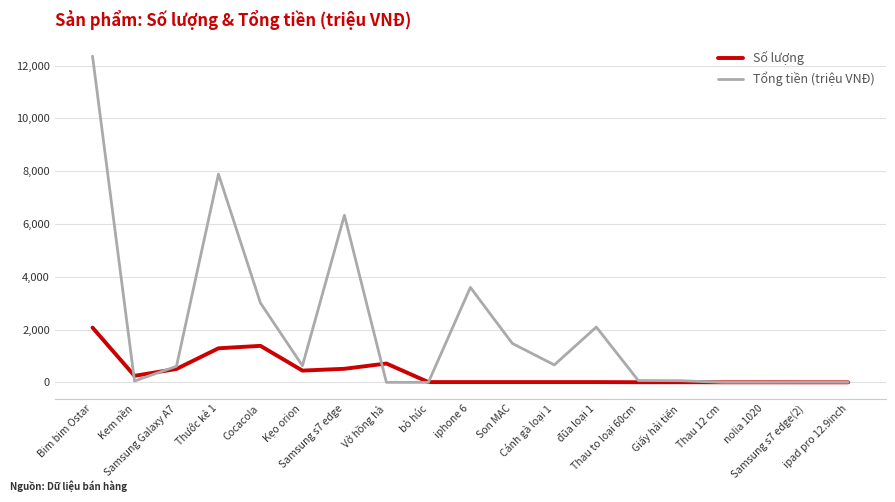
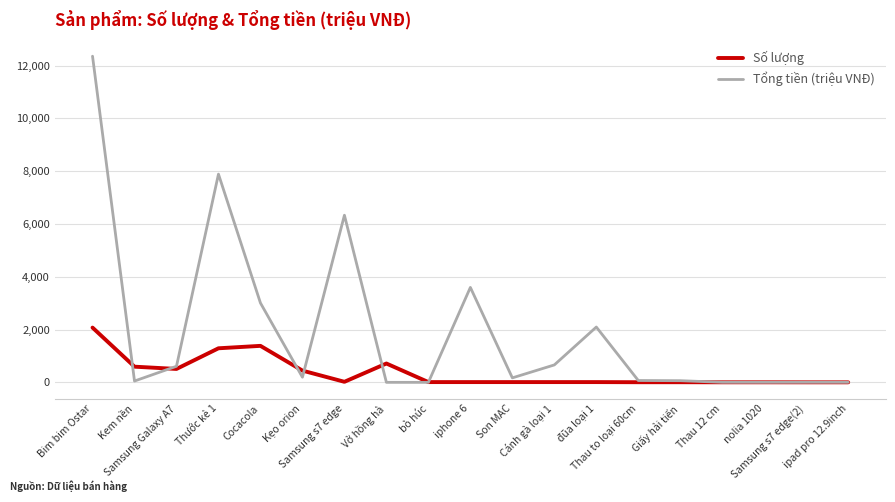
Số lượng, Kem nền: 200 -> 600
Tổng tiền (triệu VNĐ), Kẹo orion: 600 -> 200
Số lượng, Samsung s7 edge: 500 -> 0
Tổng tiền (triệu VNĐ), Son MAC: 1,500 -> 200
